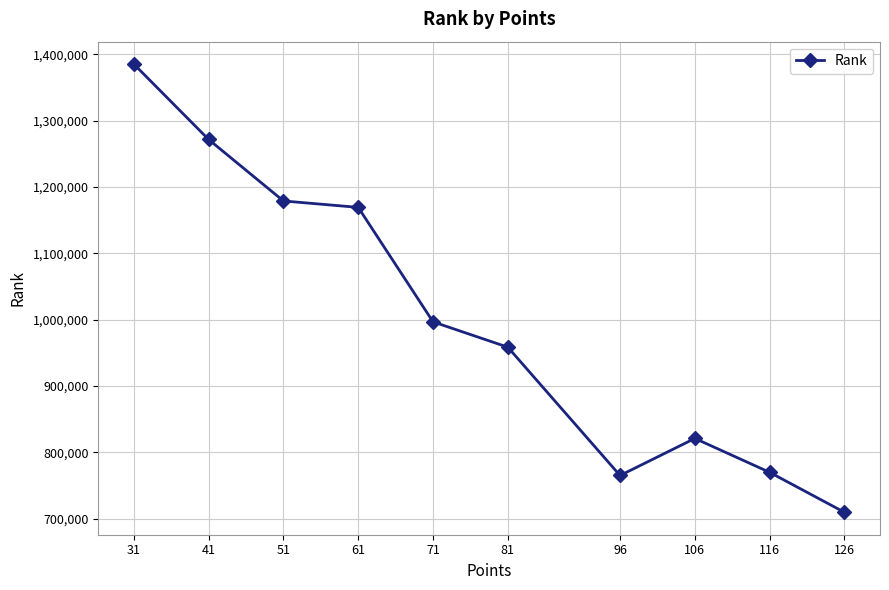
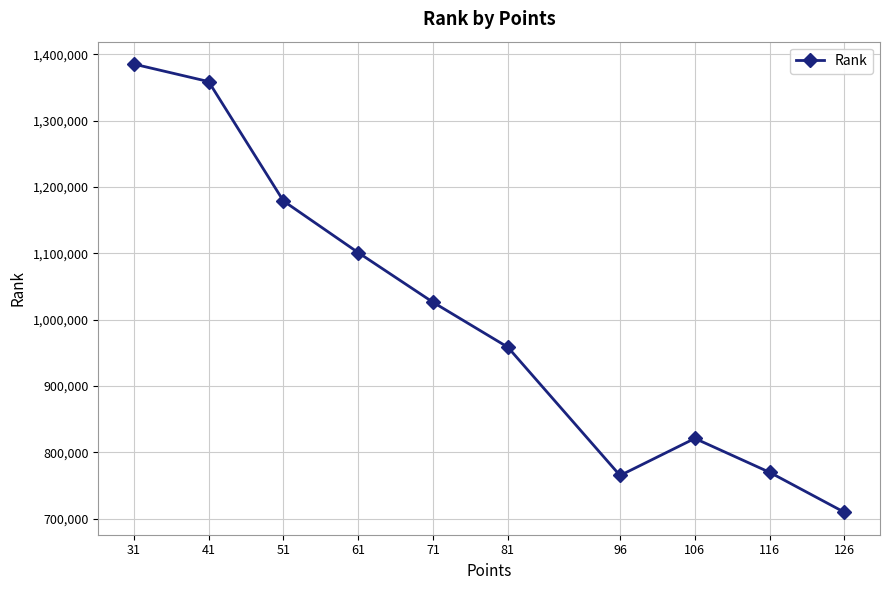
41: 1,270,000 -> 1,360,000
61: 1,170,000 -> 1,100,000
71: 1,000,000 -> 1,030,000
